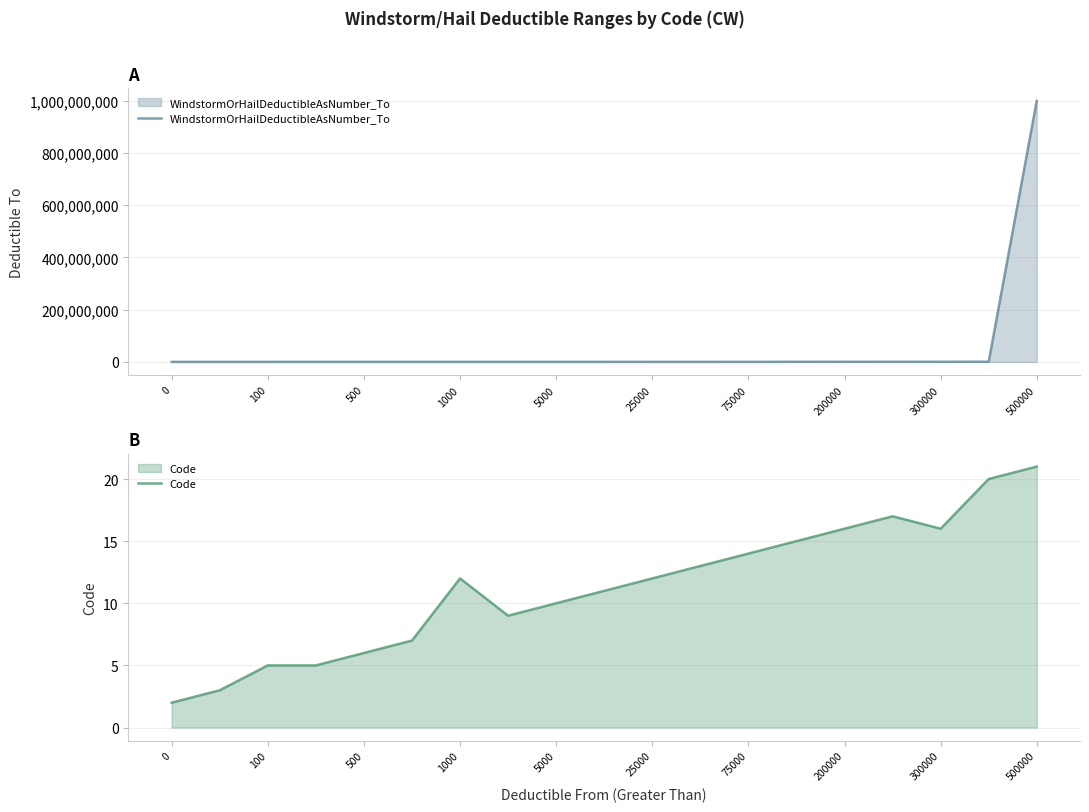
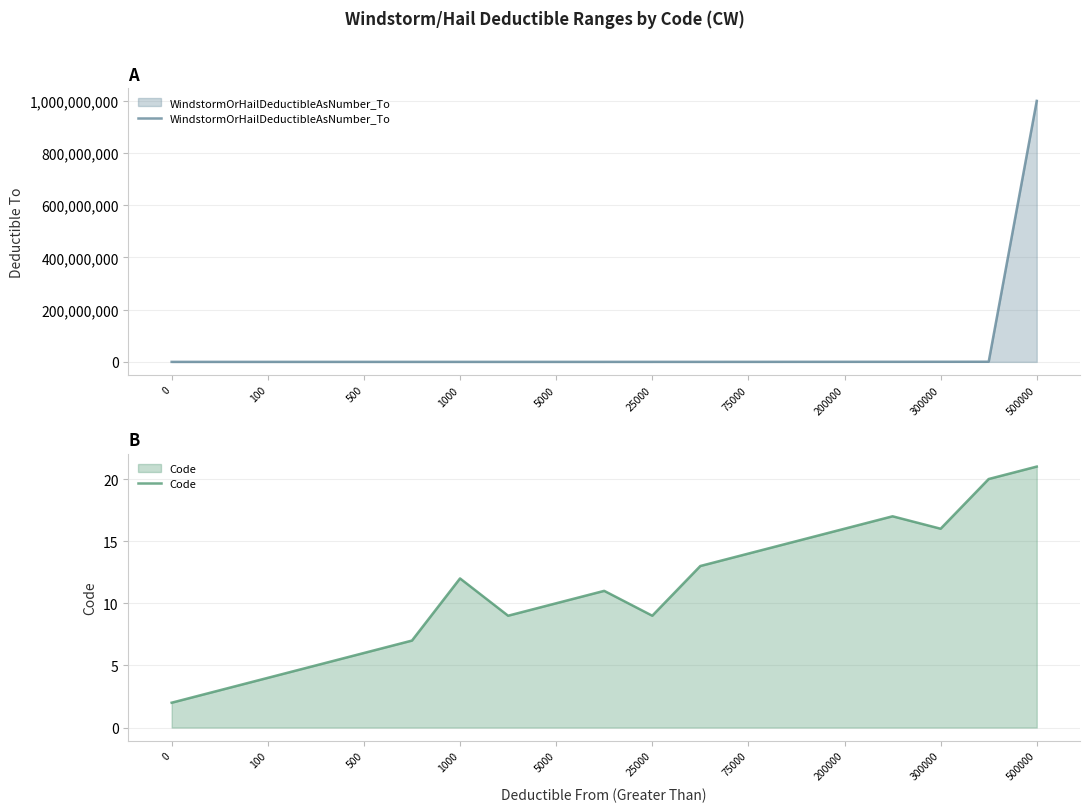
B, 100: 5 -> 4
B, 25000: 12 -> 9
